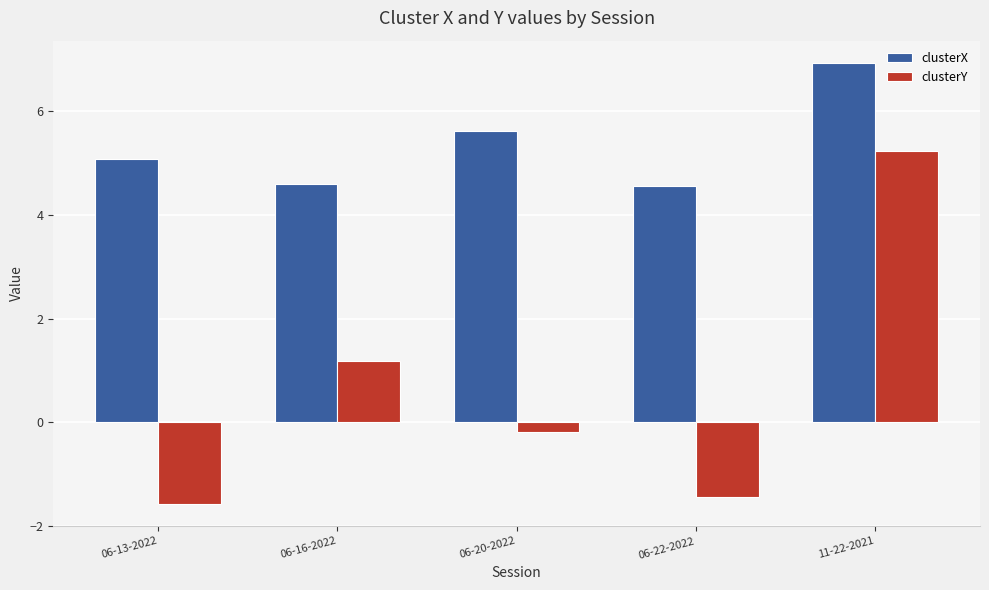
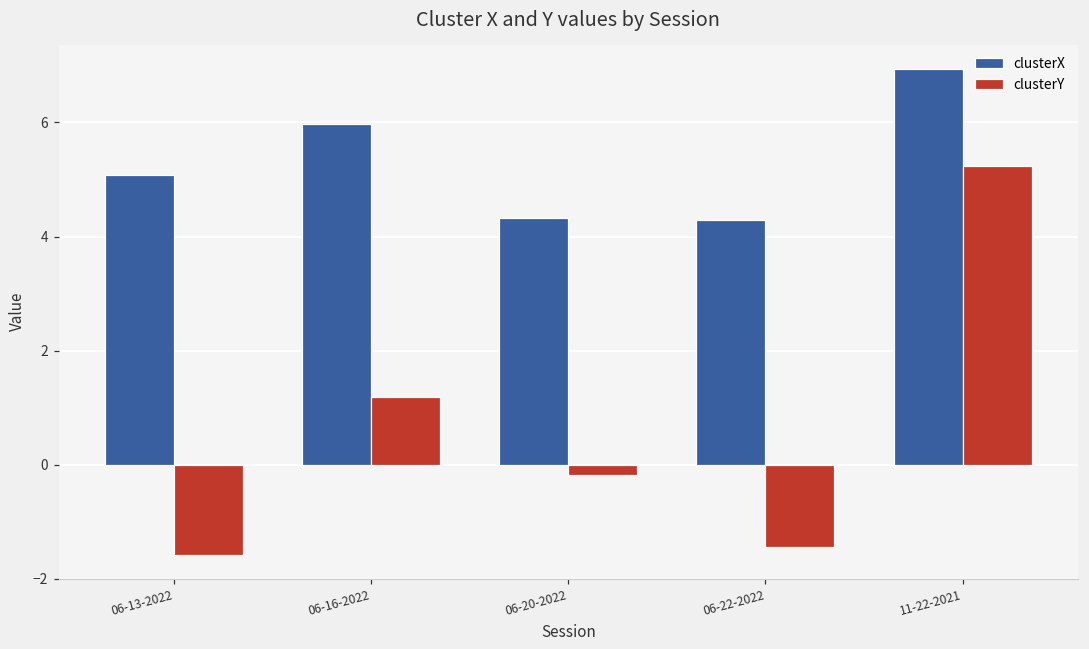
clusterX, 06-16-2022: 4.6 -> 6.0
clusterX, 06-20-2022: 5.6 -> 4.3
clusterX, 06-22-2022: 4.6 -> 4.3
